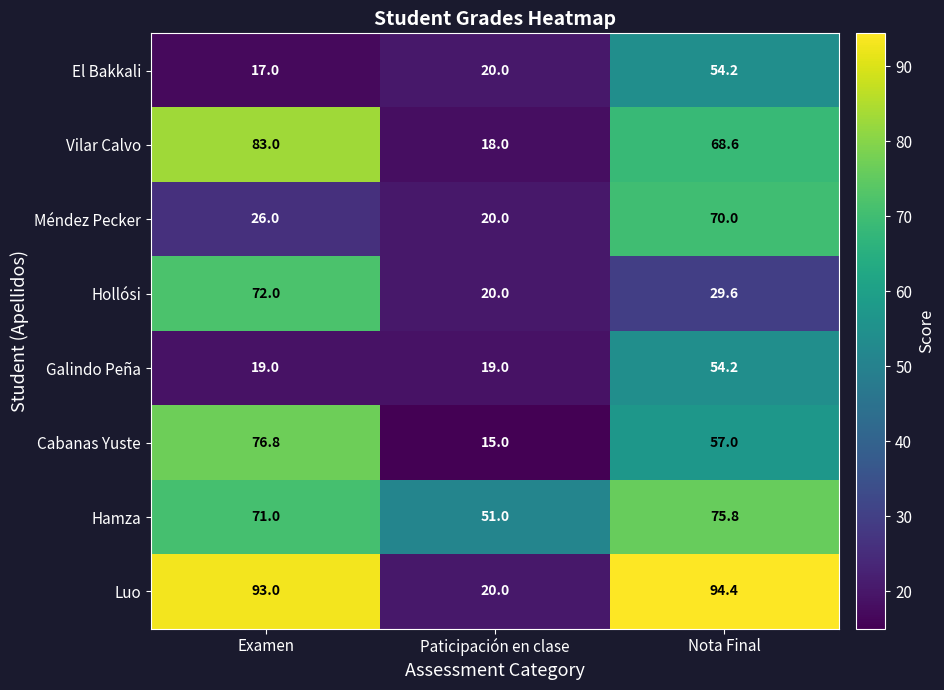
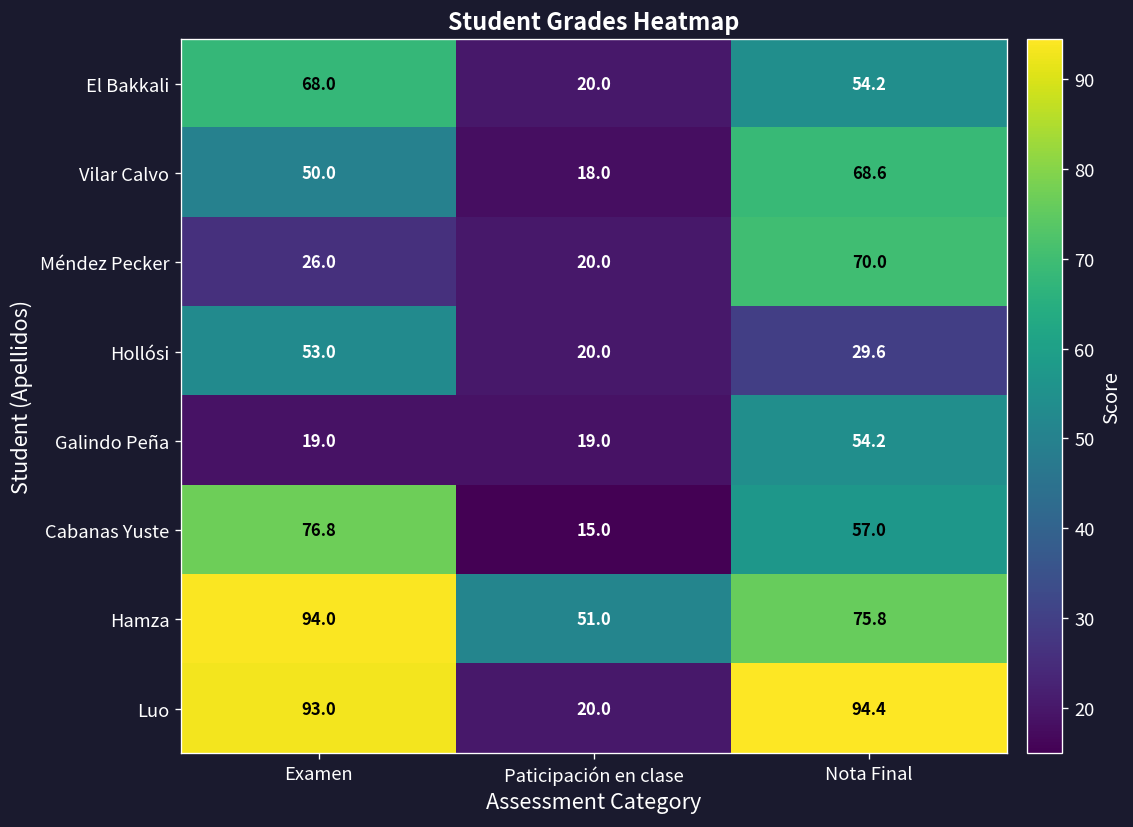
El Bakkali, Examen: 17.0 -> 68.0
Vilar Calvo, Examen: 83.0 -> 50.0
Hollósi, Examen: 72.0 -> 53.0
Hamza, Examen: 71.0 -> 94.0
